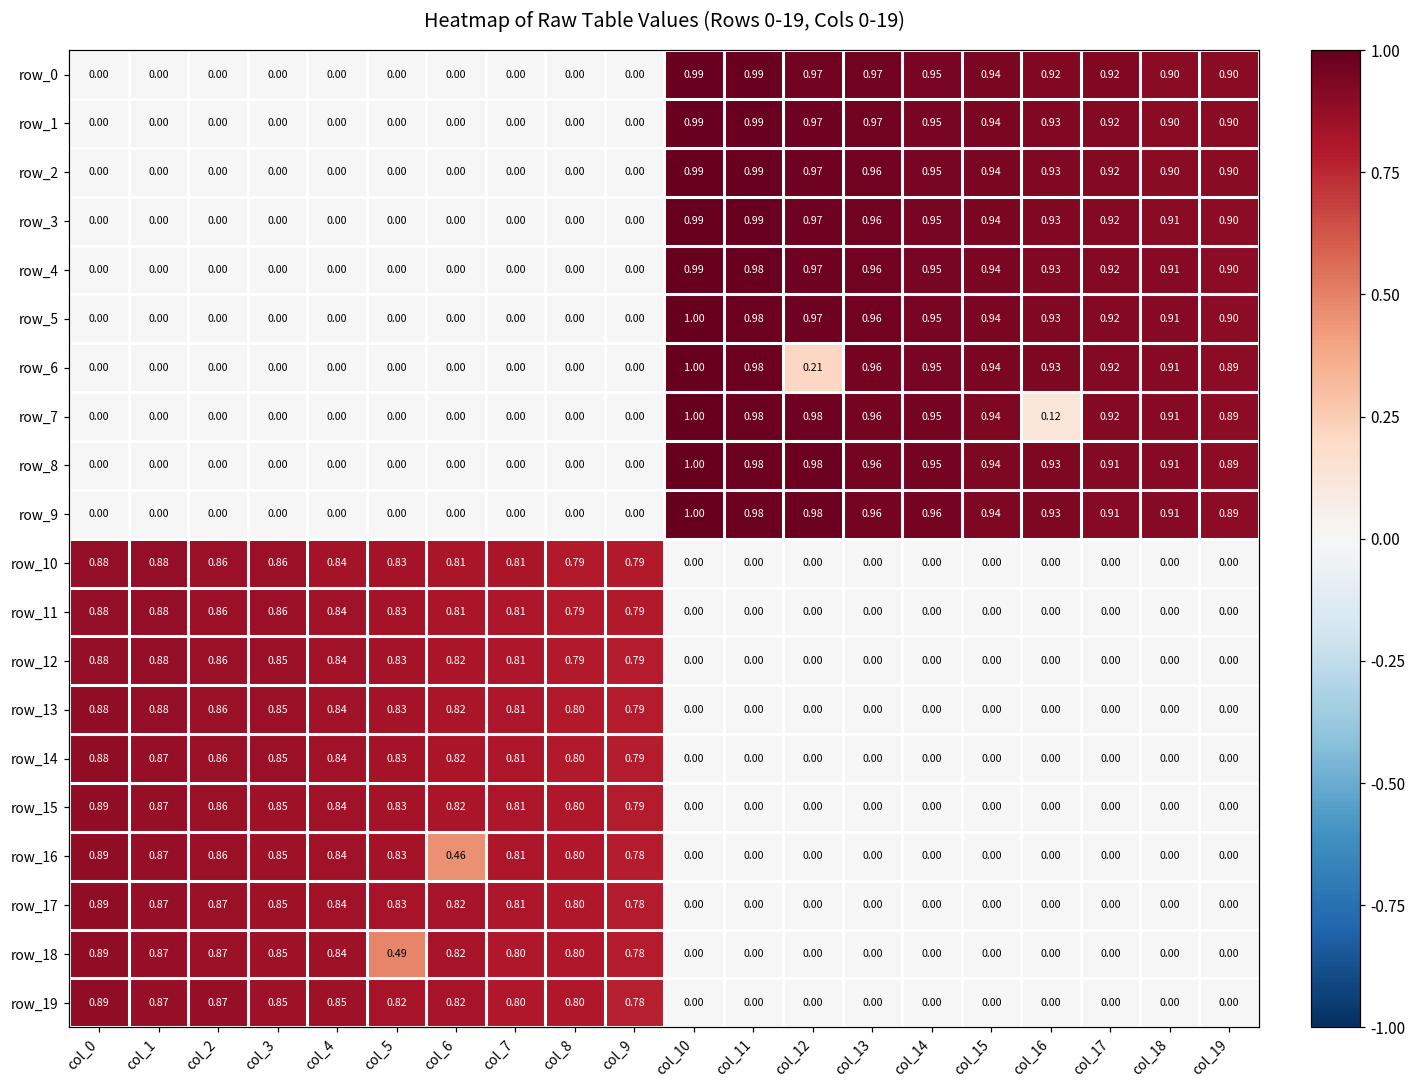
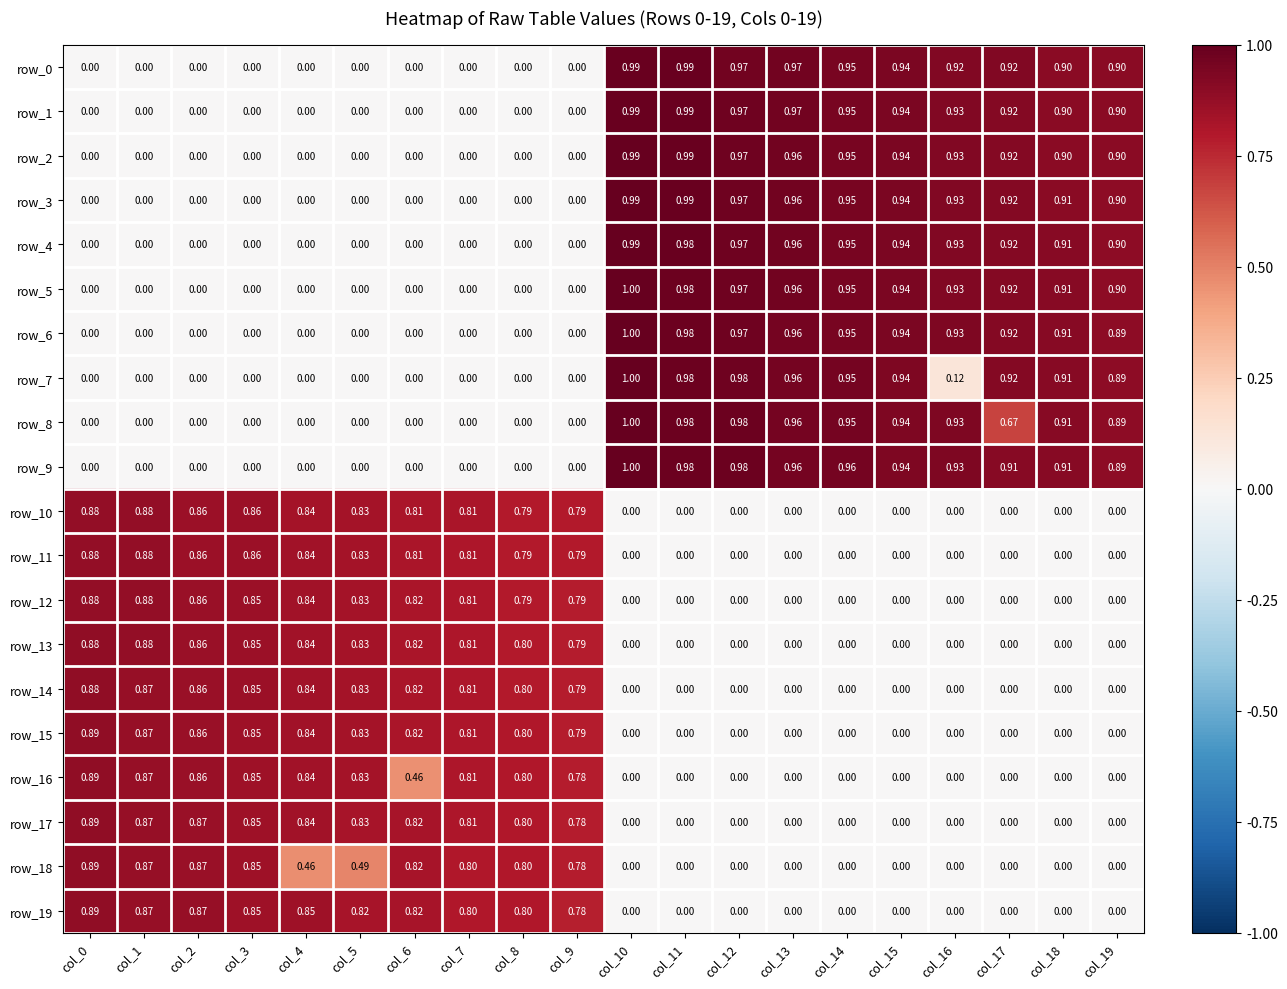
row_6, col_12: 0.21 -> 0.97
row_8, col_17: 0.91 -> 0.67
row_18, col_4: 0.84 -> 0.46
